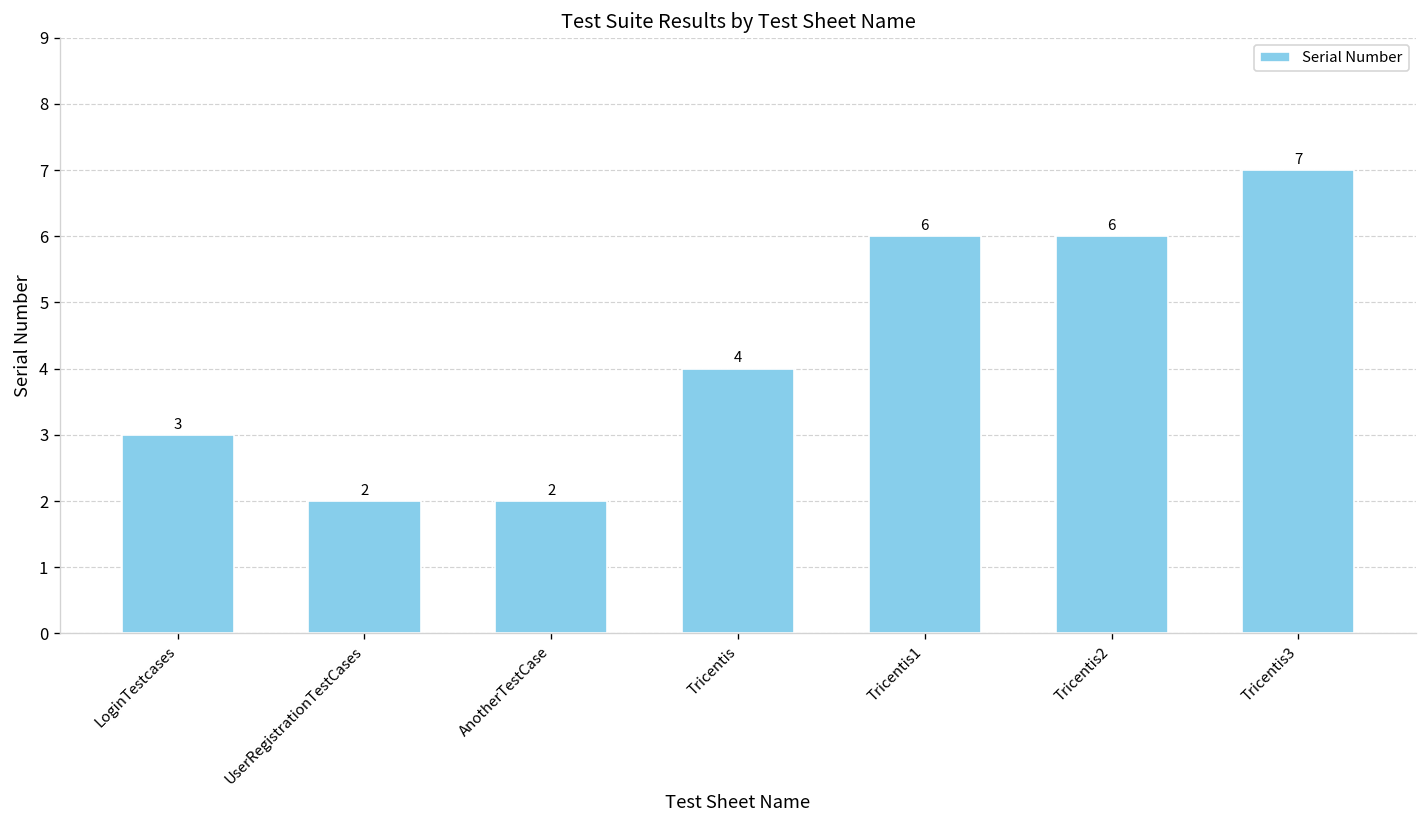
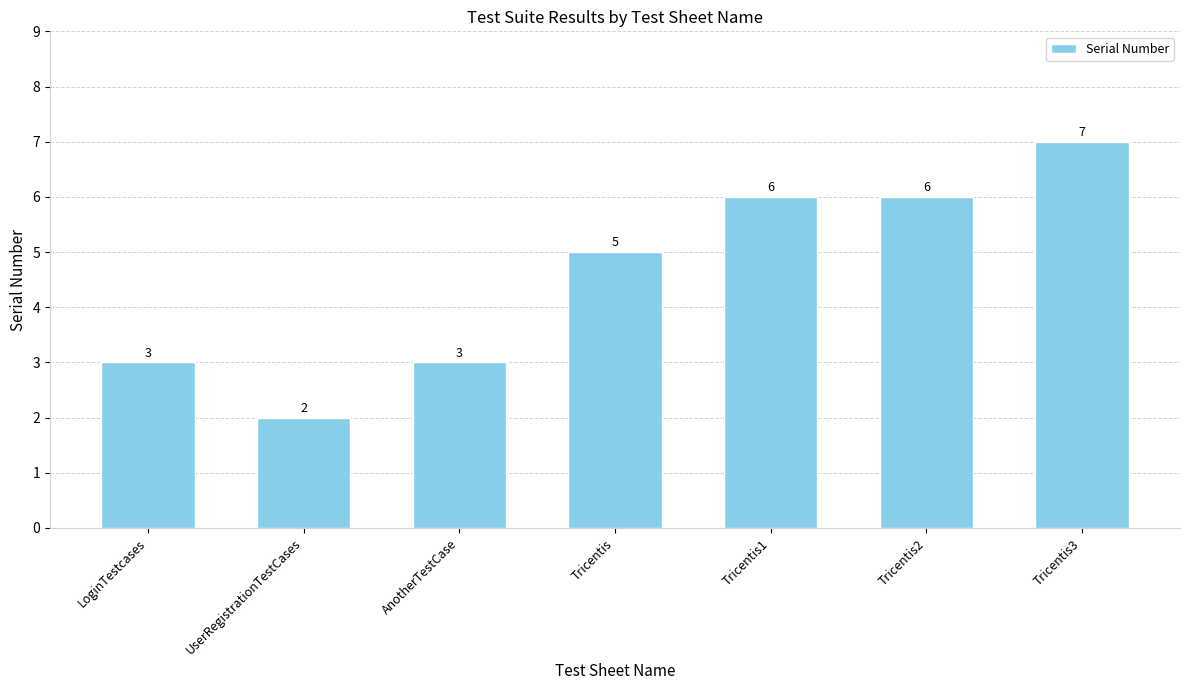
AnotherTestCase: 2 -> 3
Tricentis: 4 -> 5
